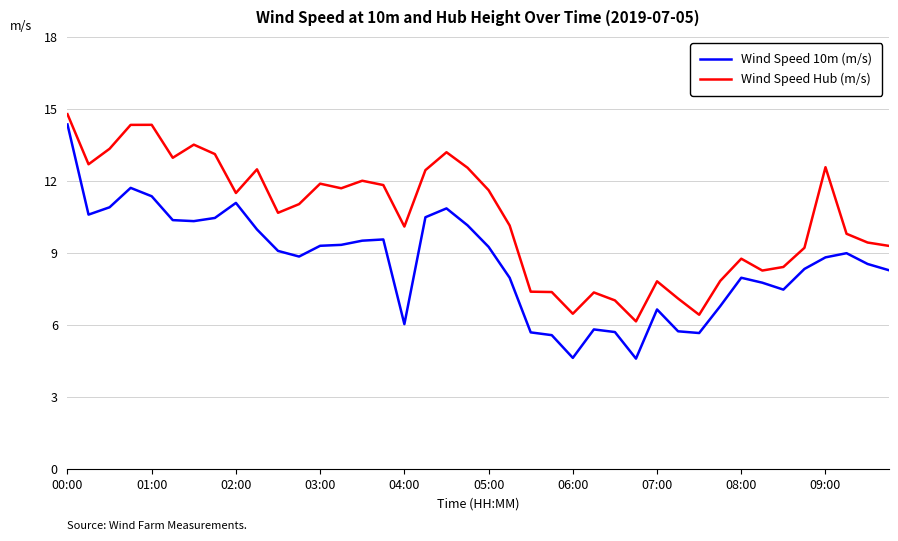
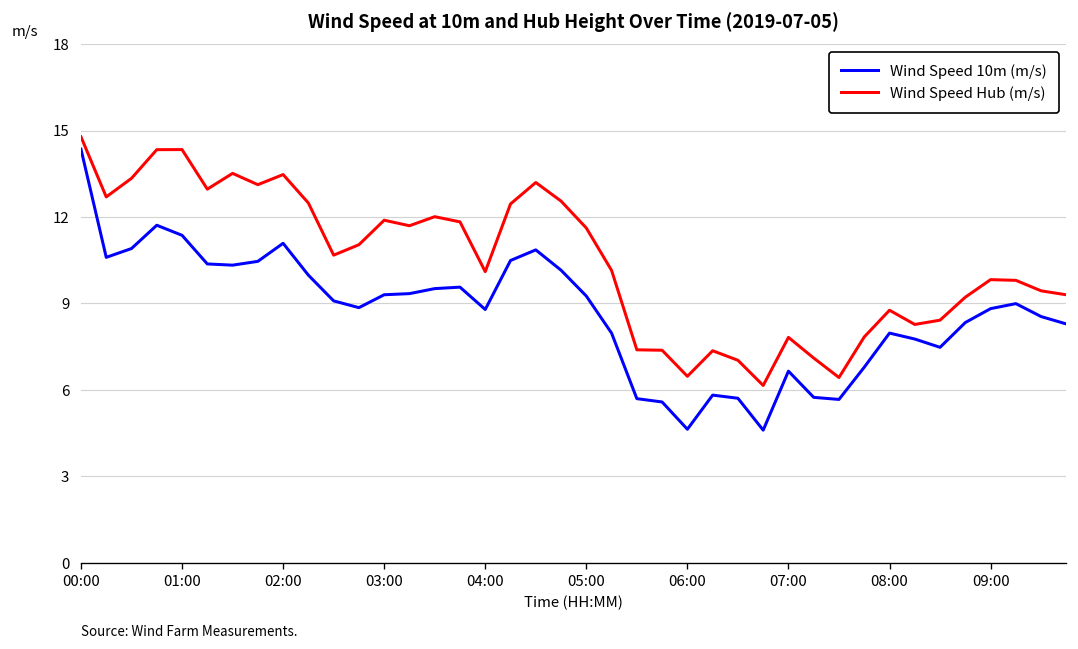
Wind Speed Hub (m/s), 02:00: 11.5 -> 13.5
Wind Speed 10m (m/s), 04:00: 6.0 -> 8.8
Wind Speed Hub (m/s), 09:00: 12.6 -> 9.8
